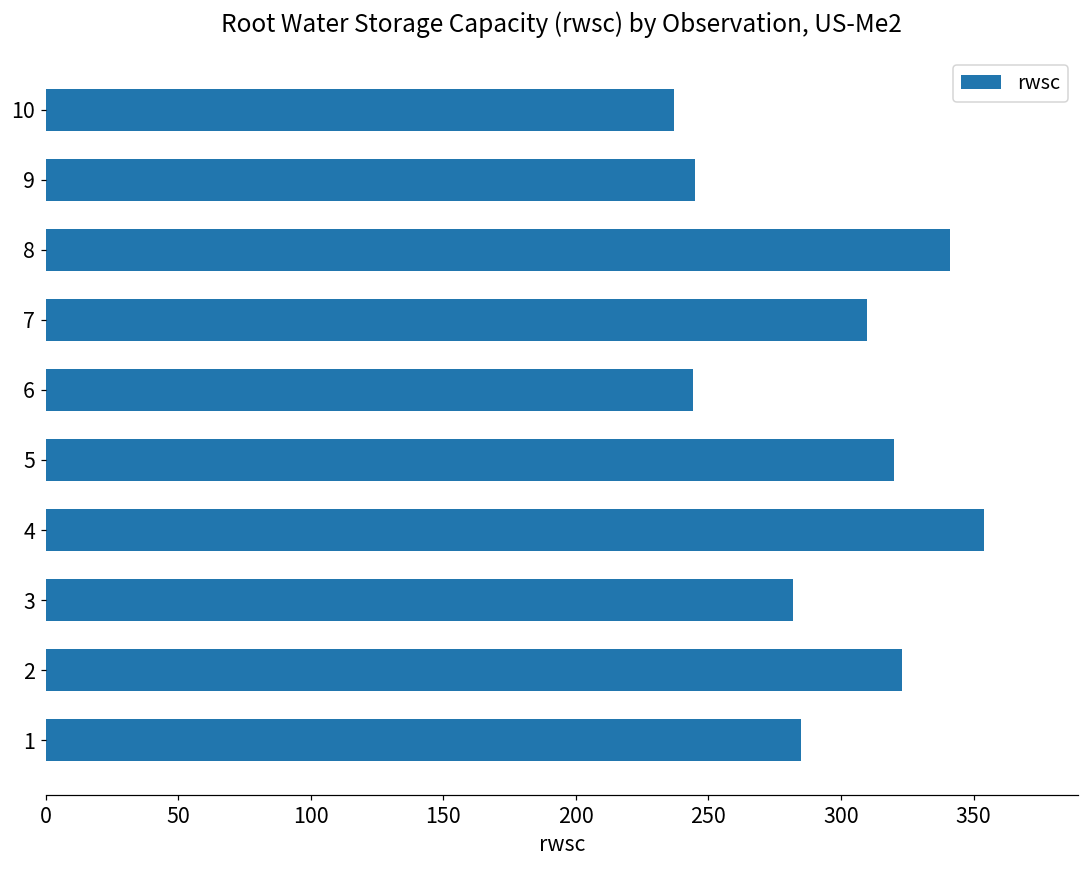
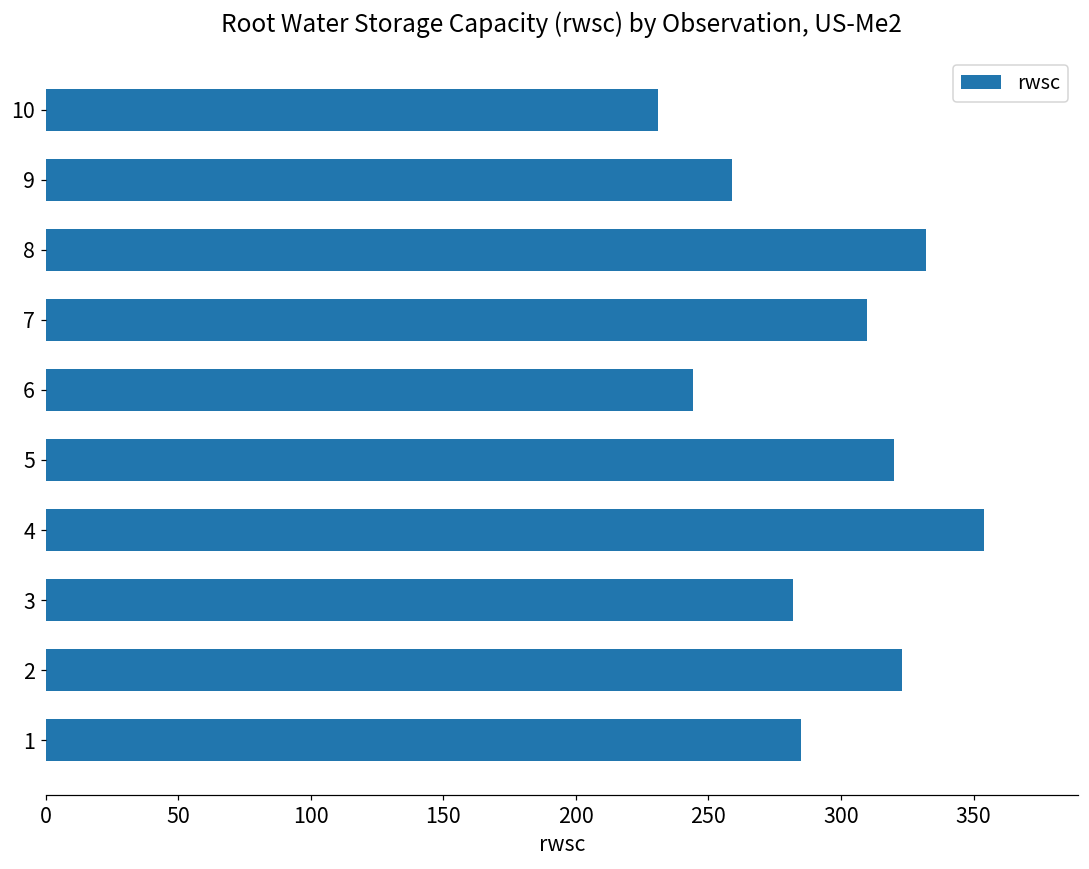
10: 237 -> 231
9: 245 -> 259
8: 341 -> 332
